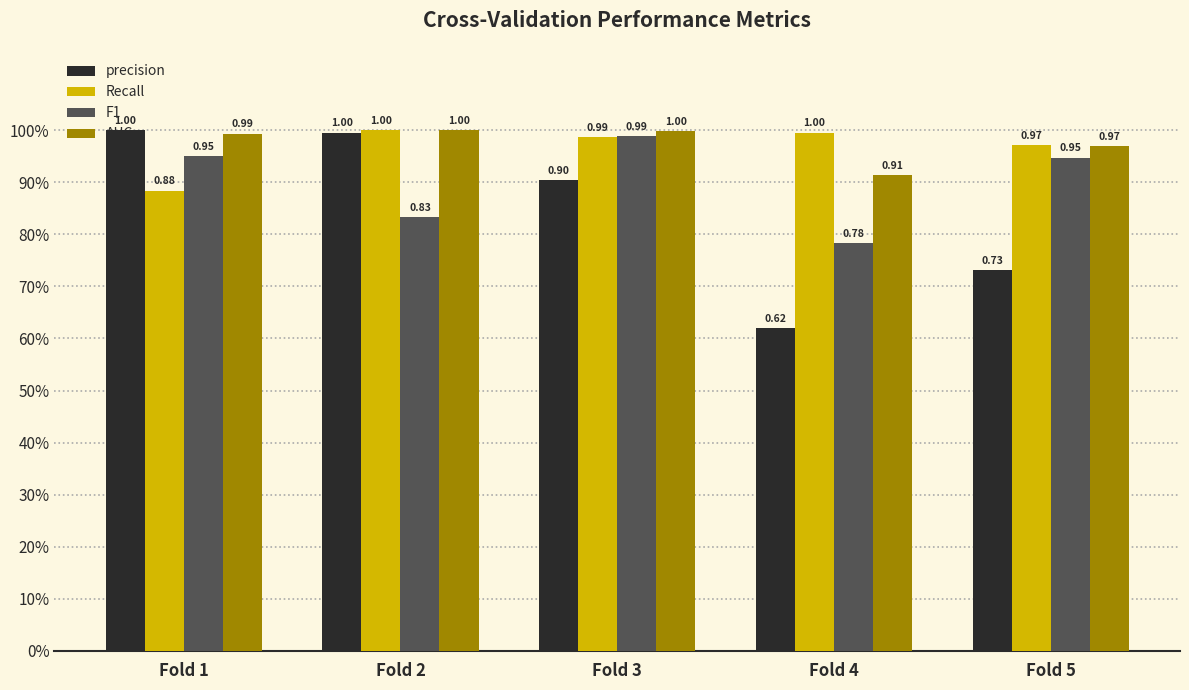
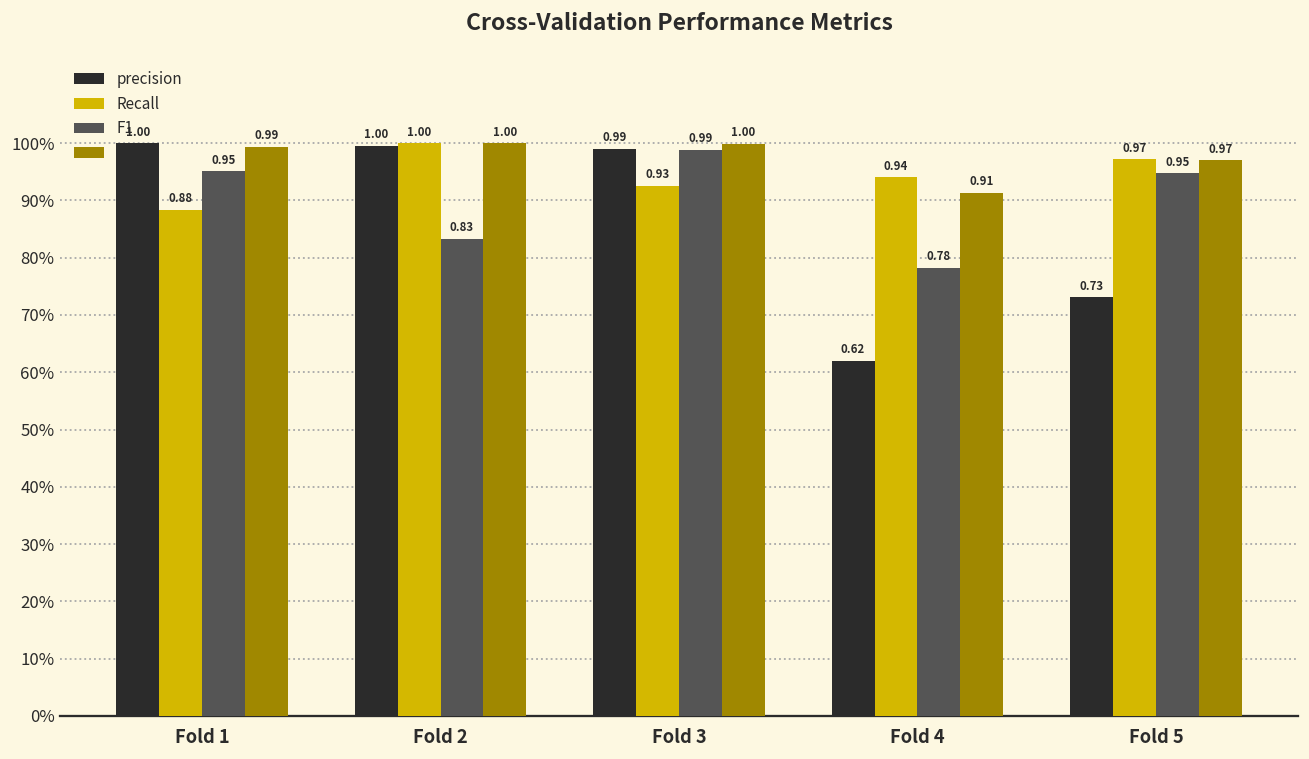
precision, Fold 3: 0.90 -> 0.99
Recall, Fold 3: 0.99 -> 0.93
Recall, Fold 4: 1.00 -> 0.94
